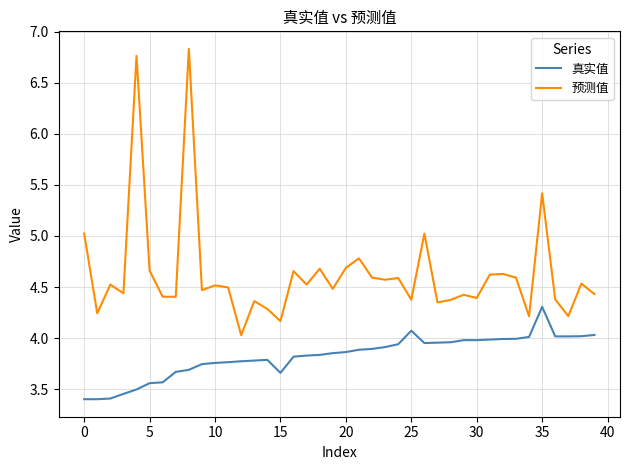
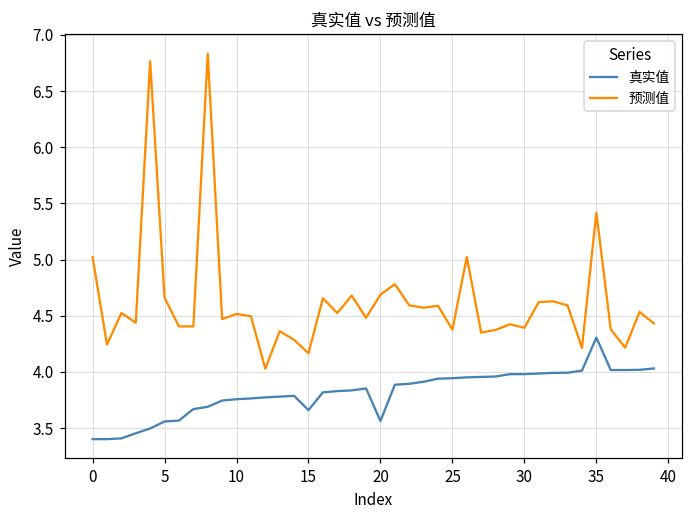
真实值, 20: 3.86 -> 3.56
真实值, 25: 4.07 -> 3.94
